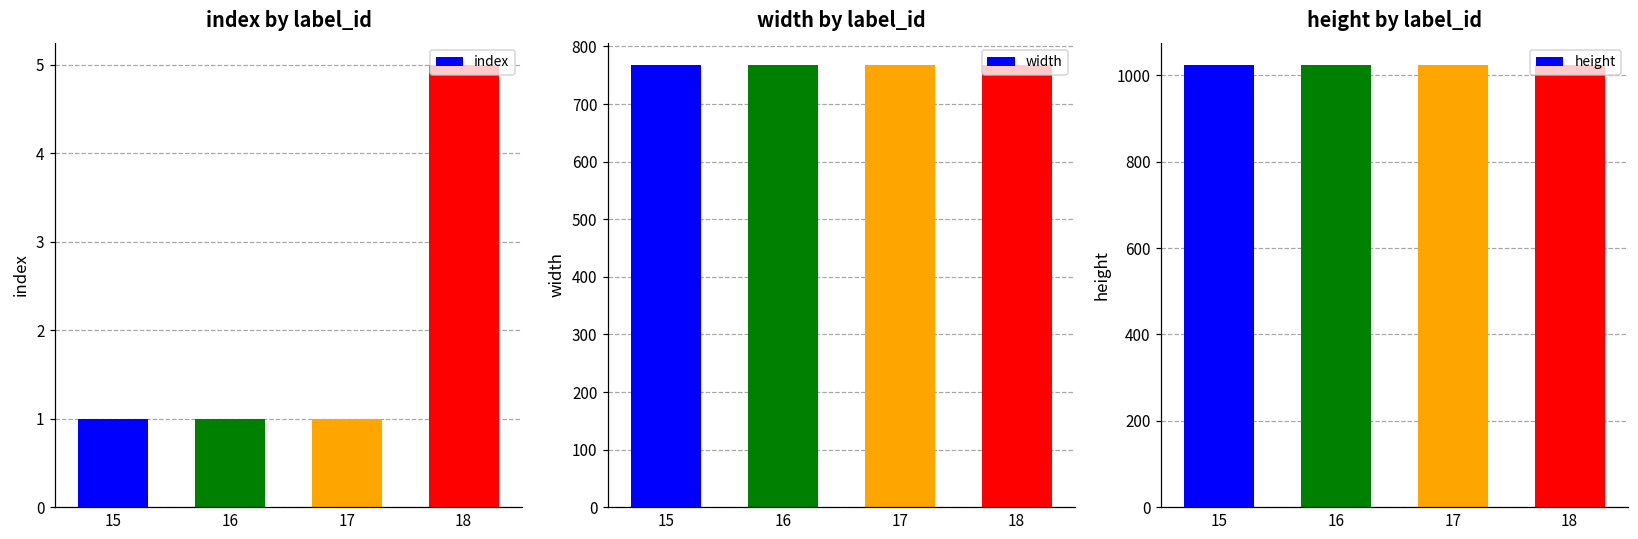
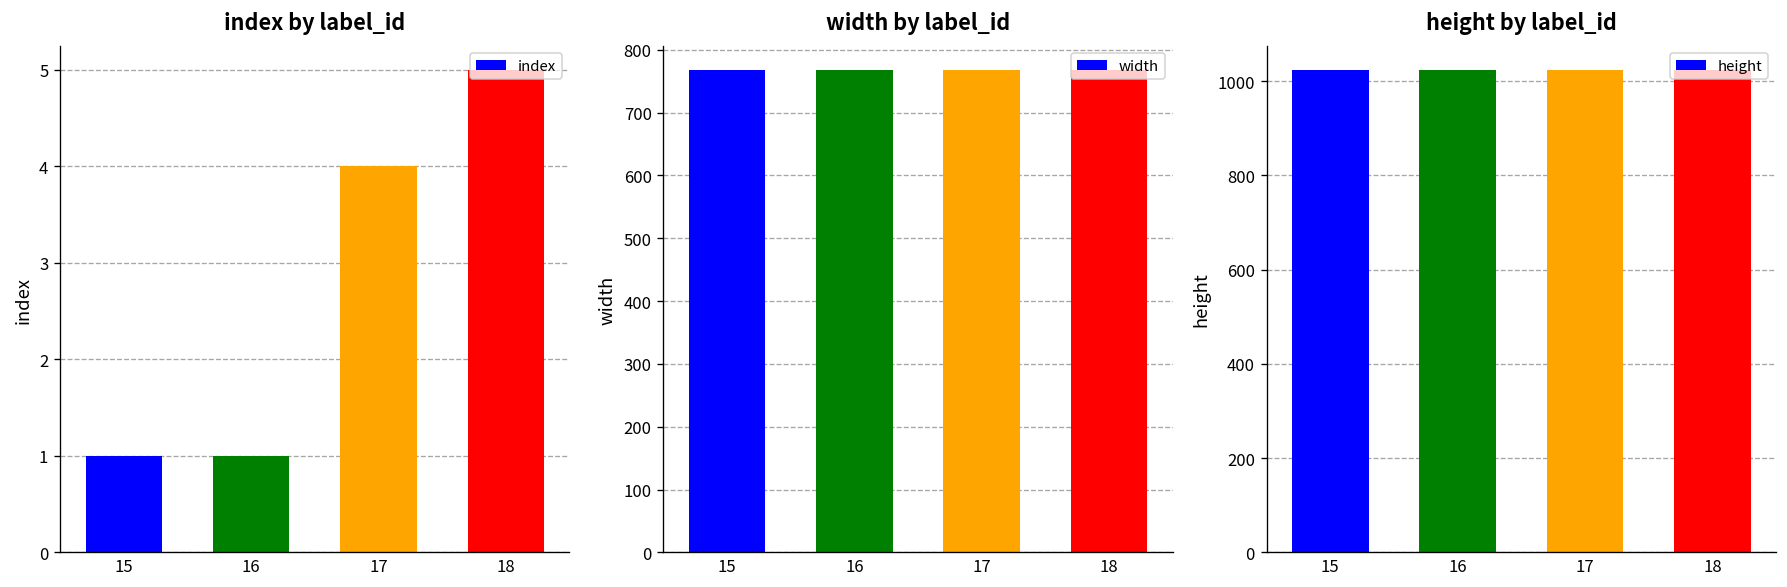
index by label_id, 17: 1 -> 4
